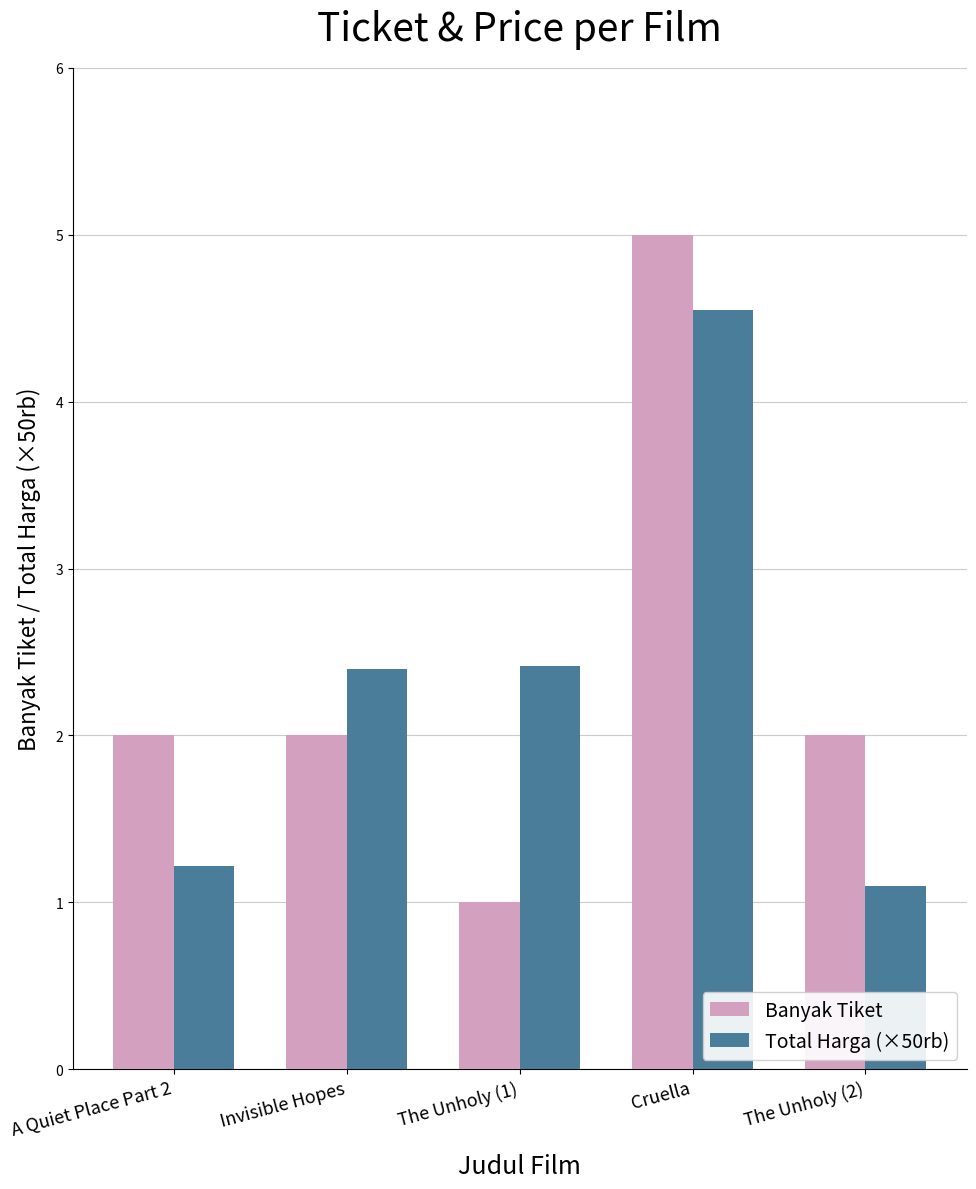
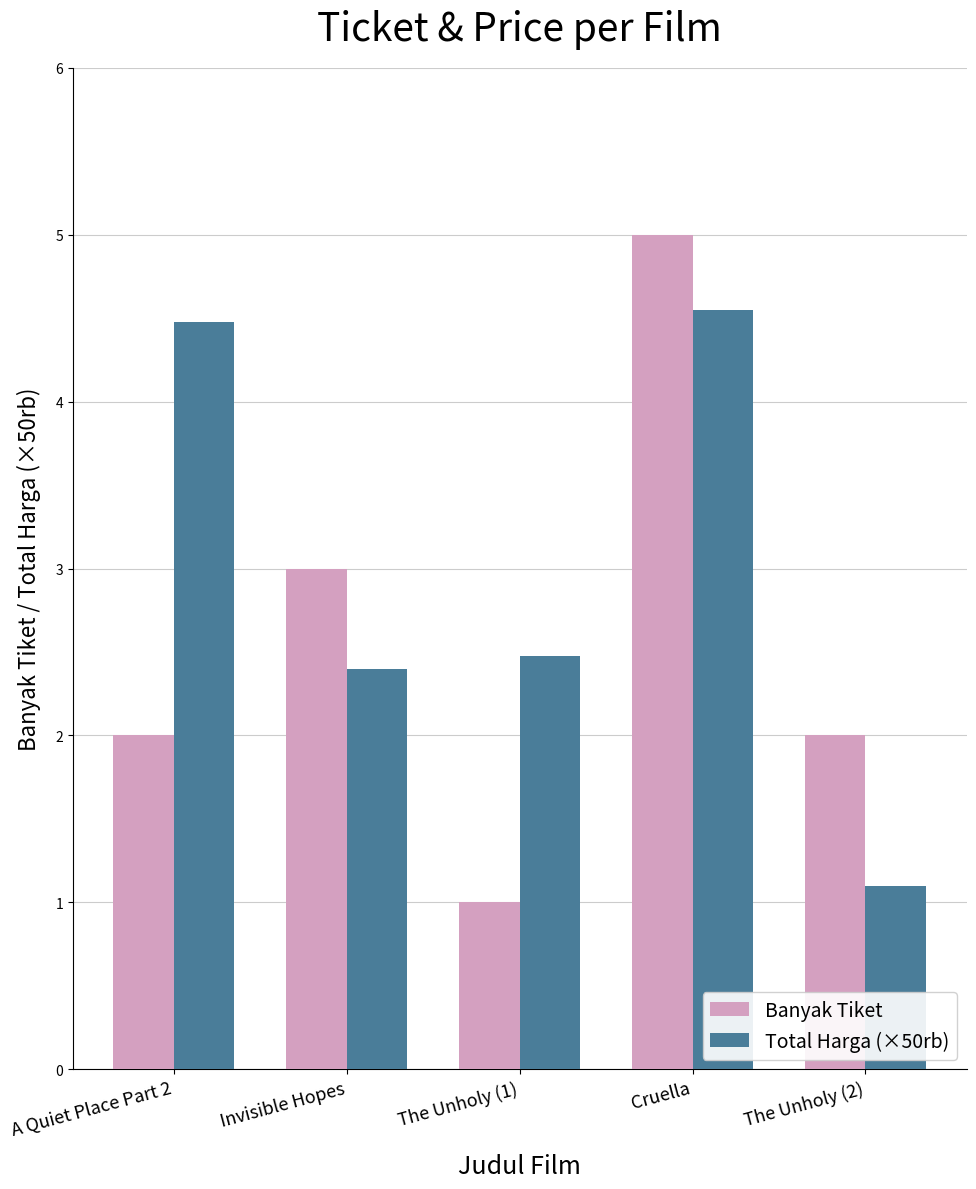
Total Harga (×50rb), A Quiet Place Part 2: 1.22 -> 4.48
Banyak Tiket, Invisible Hopes: 2 -> 3
Total Harga (×50rb), The Unholy (1): 2.42 -> 2.48
